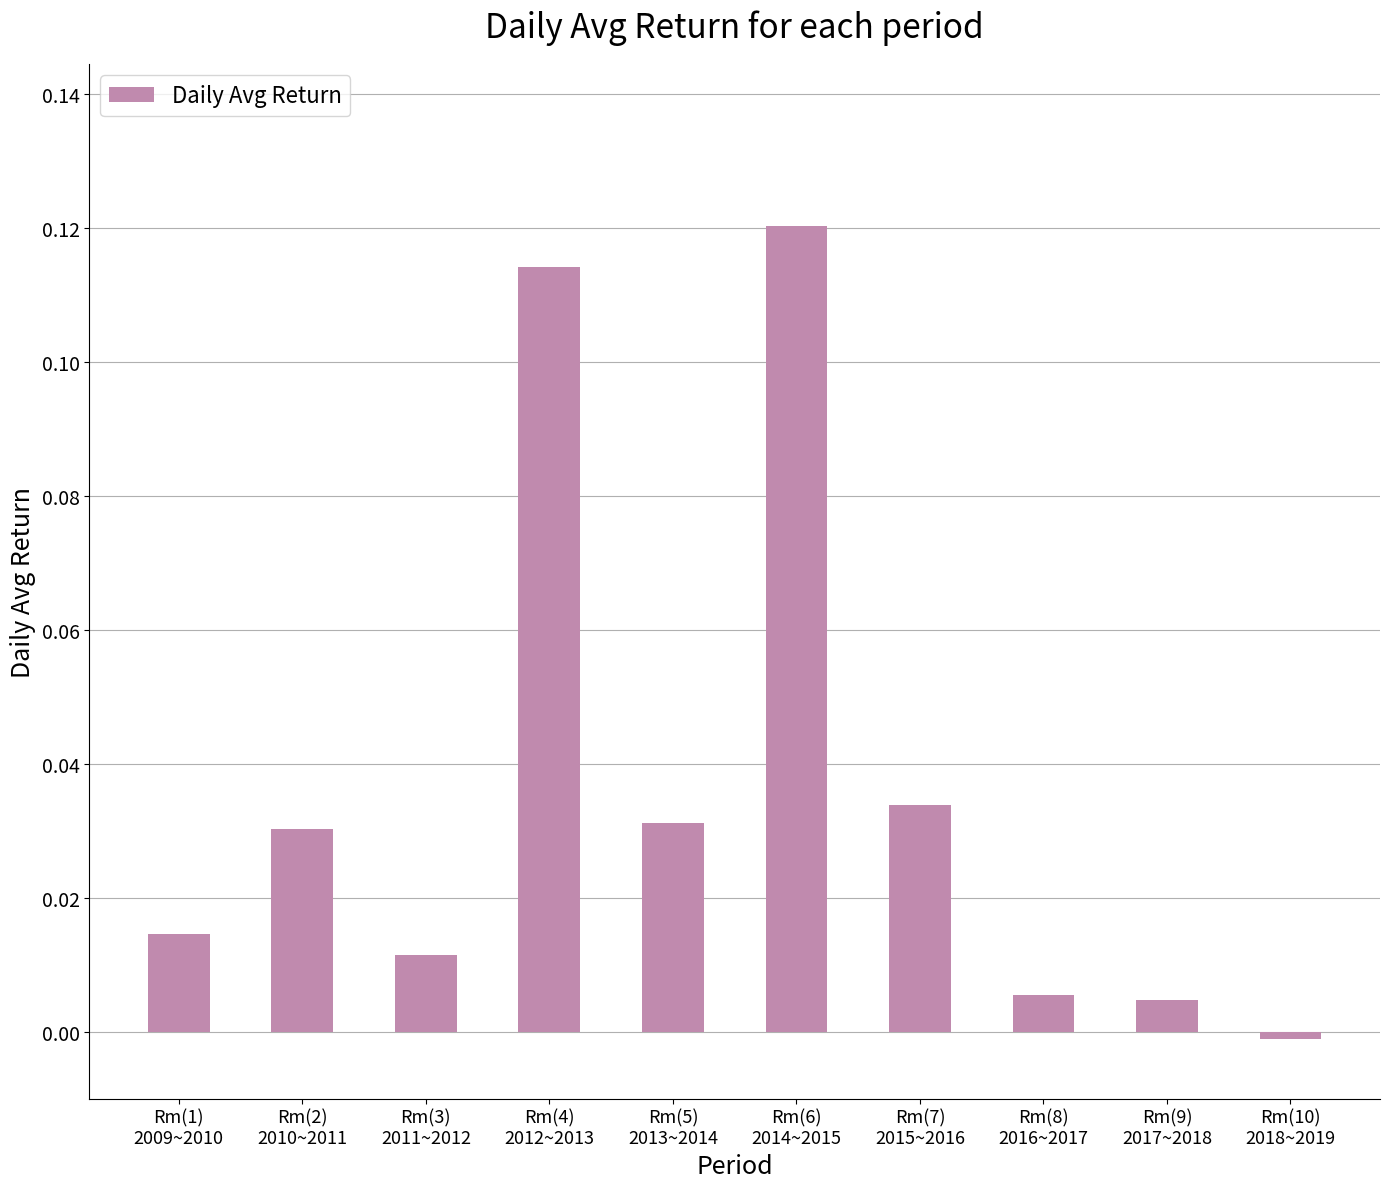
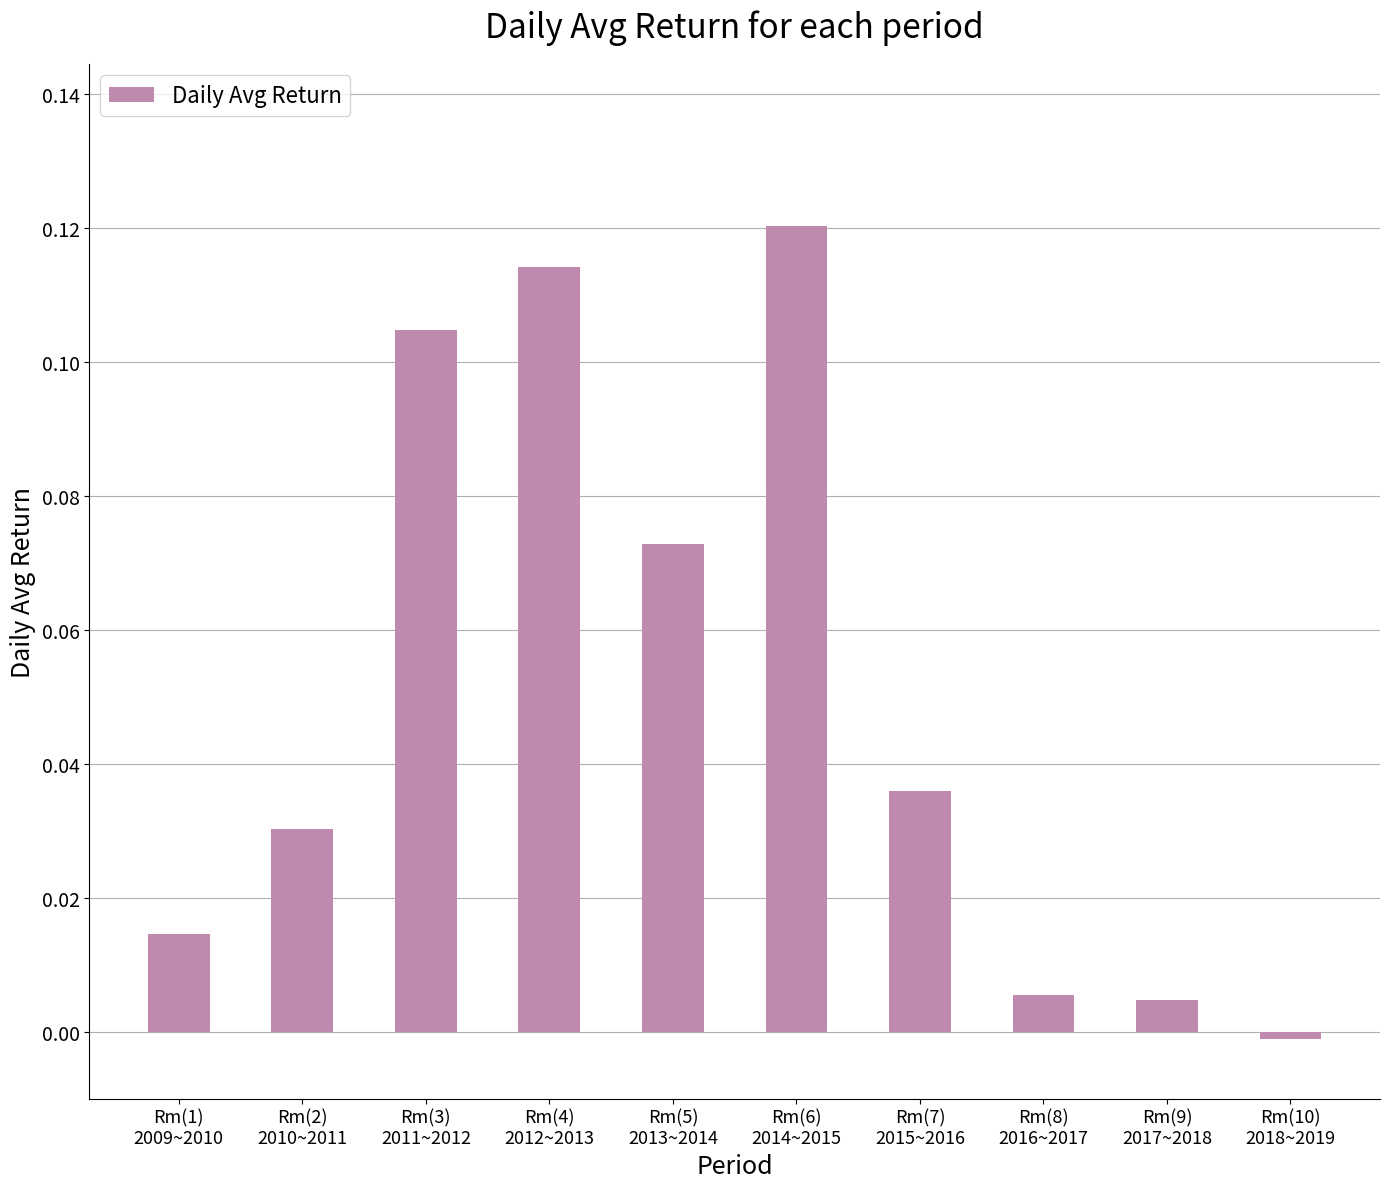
Rm(3) 2011~2012: 0.011 -> 0.105
Rm(5) 2013~2014: 0.031 -> 0.073
Rm(7) 2015~2016: 0.034 -> 0.036
